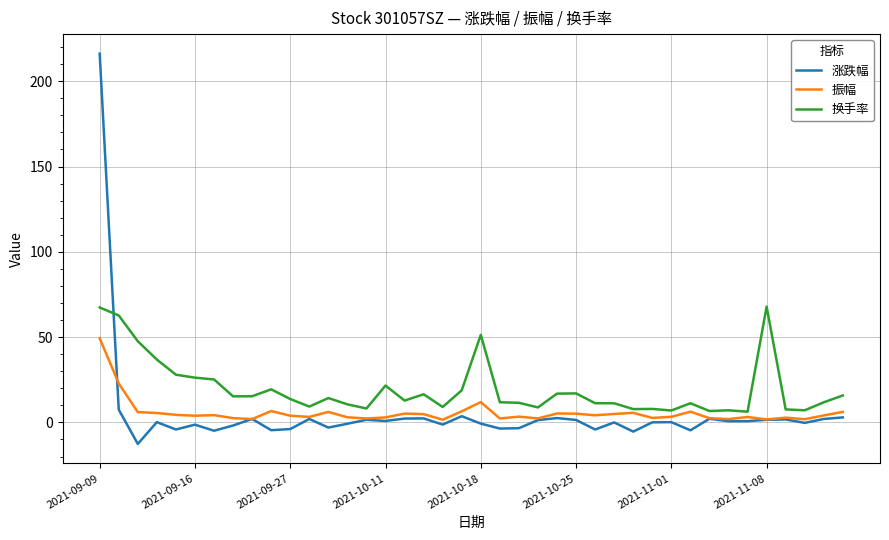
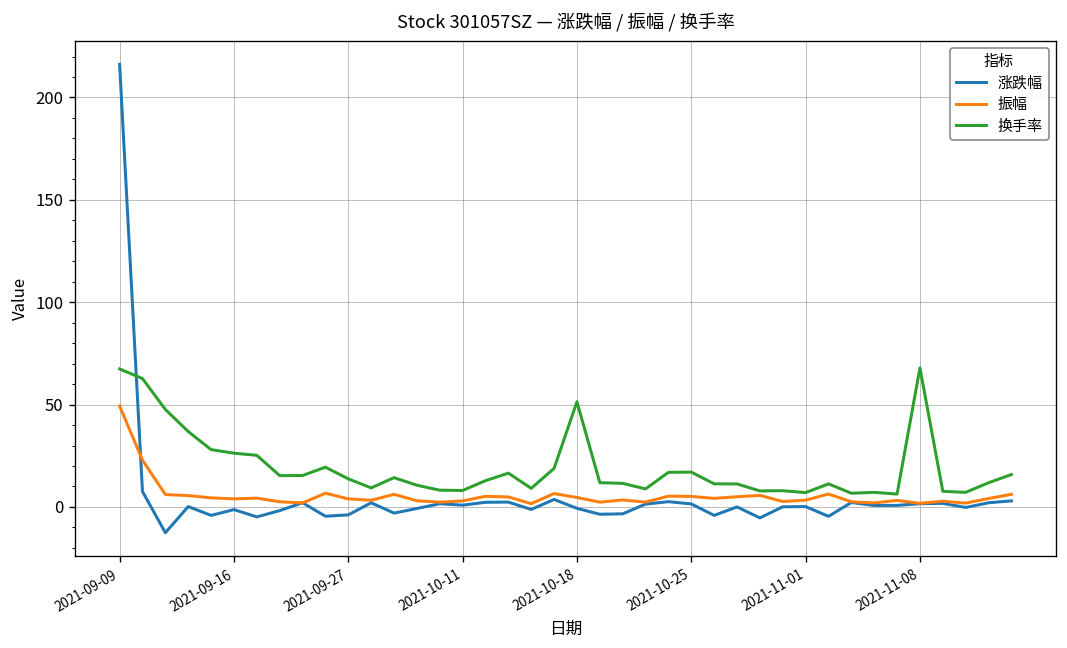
换手率, 2021-10-11: 22 -> 8
振幅, 2021-10-18: 12 -> 5
